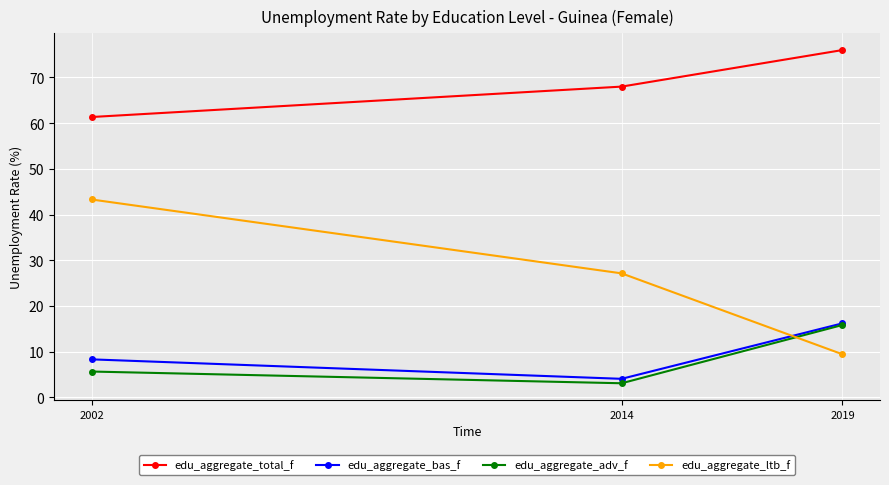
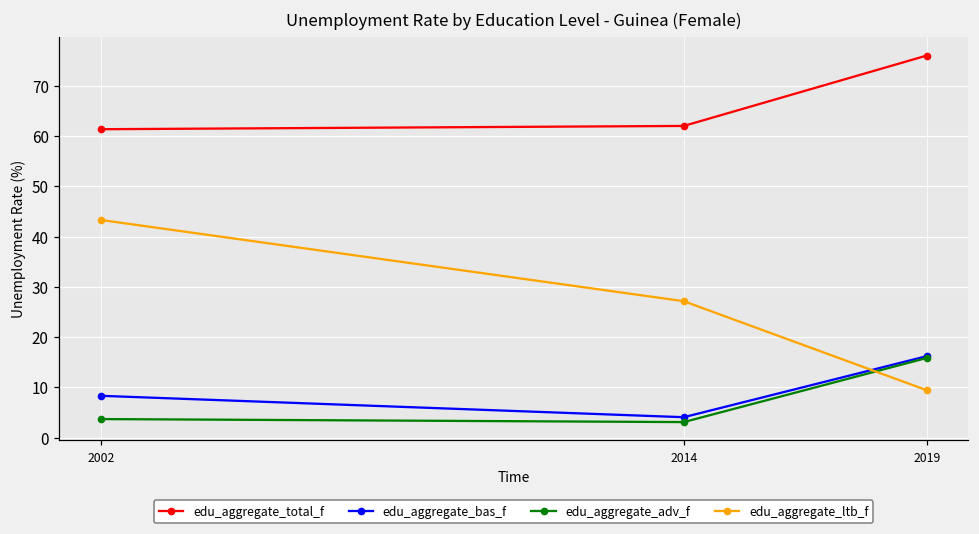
edu_aggregate_adv_f, 2002: 6 -> 4
edu_aggregate_total_f, 2014: 68 -> 62
